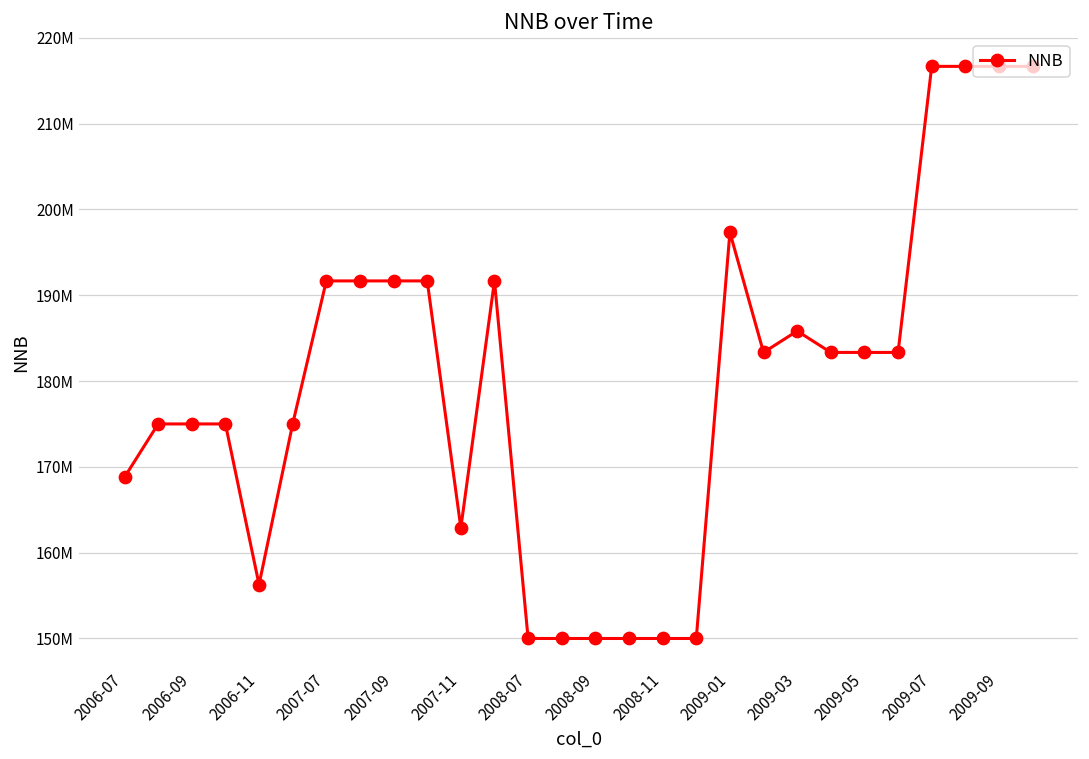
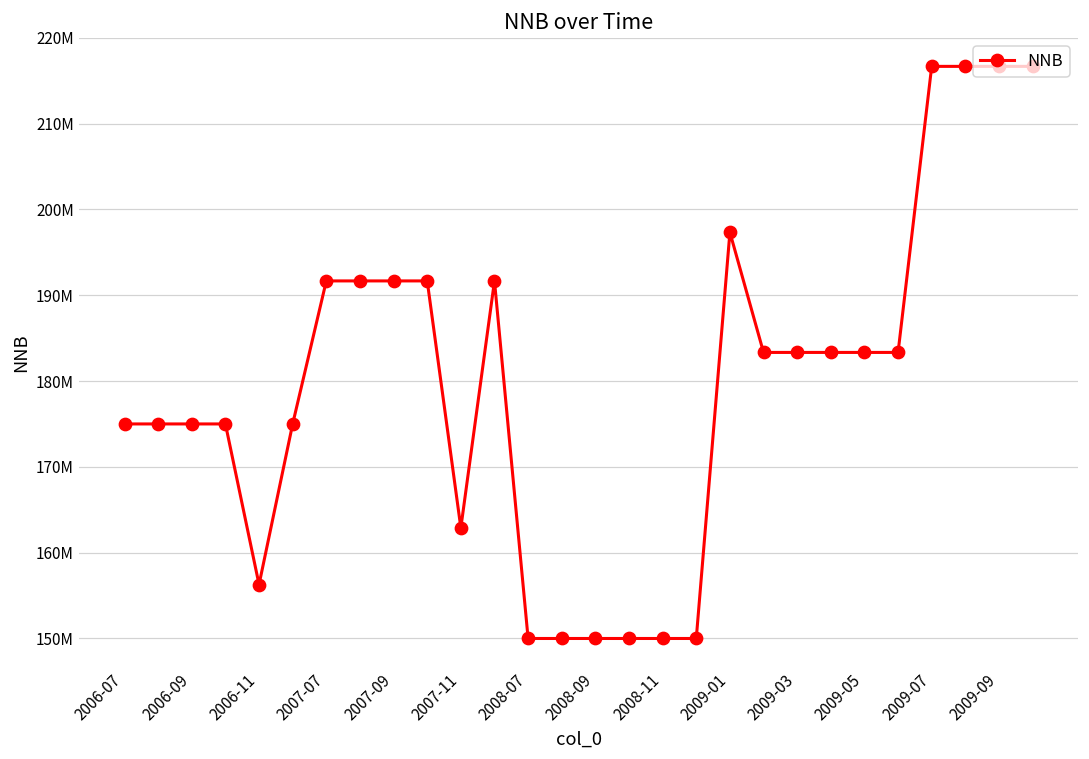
2006-07: 169000000 -> 175000000
2009-03: 186000000 -> 183000000
